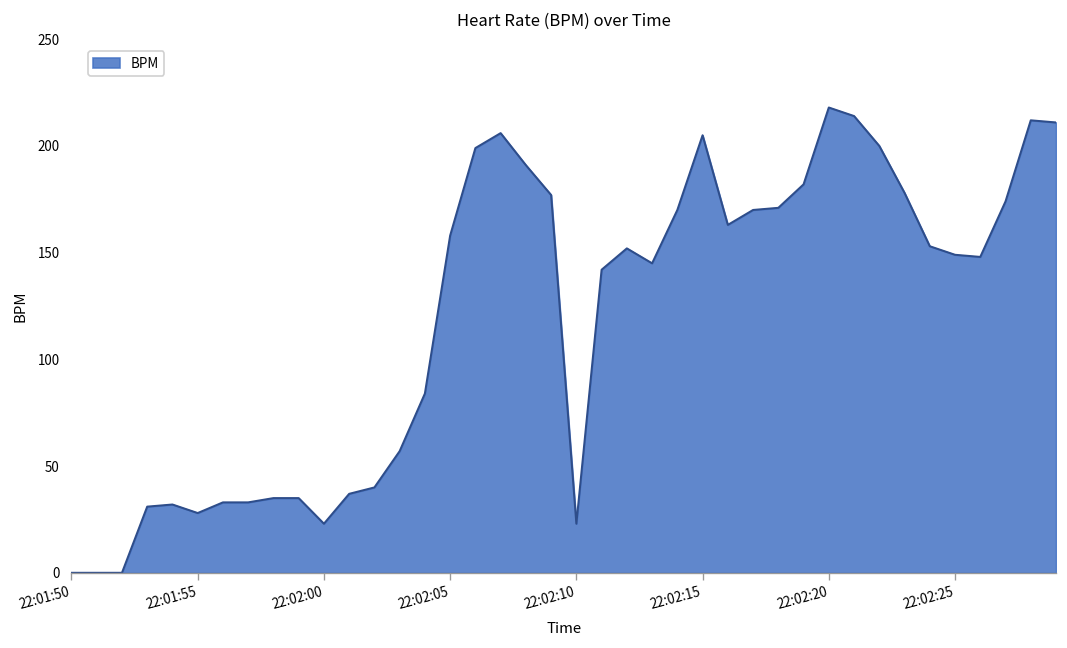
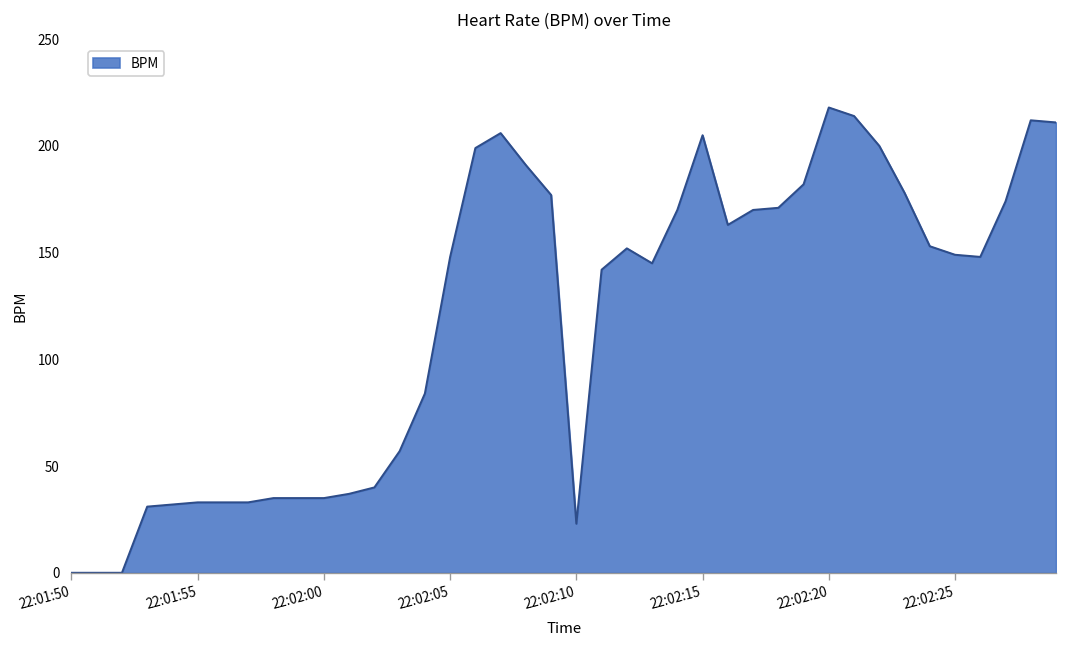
22:01:55: 28 -> 33
22:02:00: 23 -> 35
22:02:05: 158 -> 148
